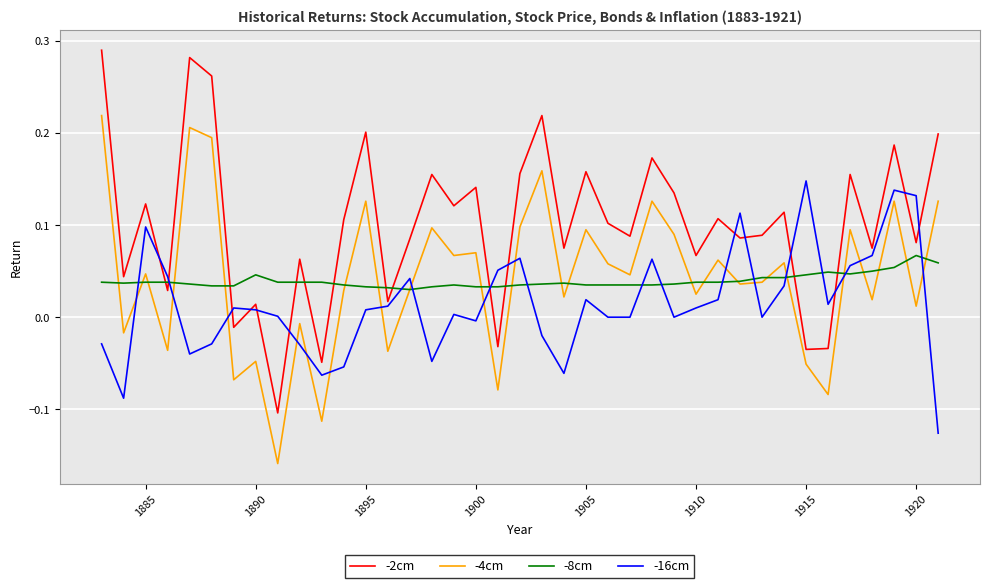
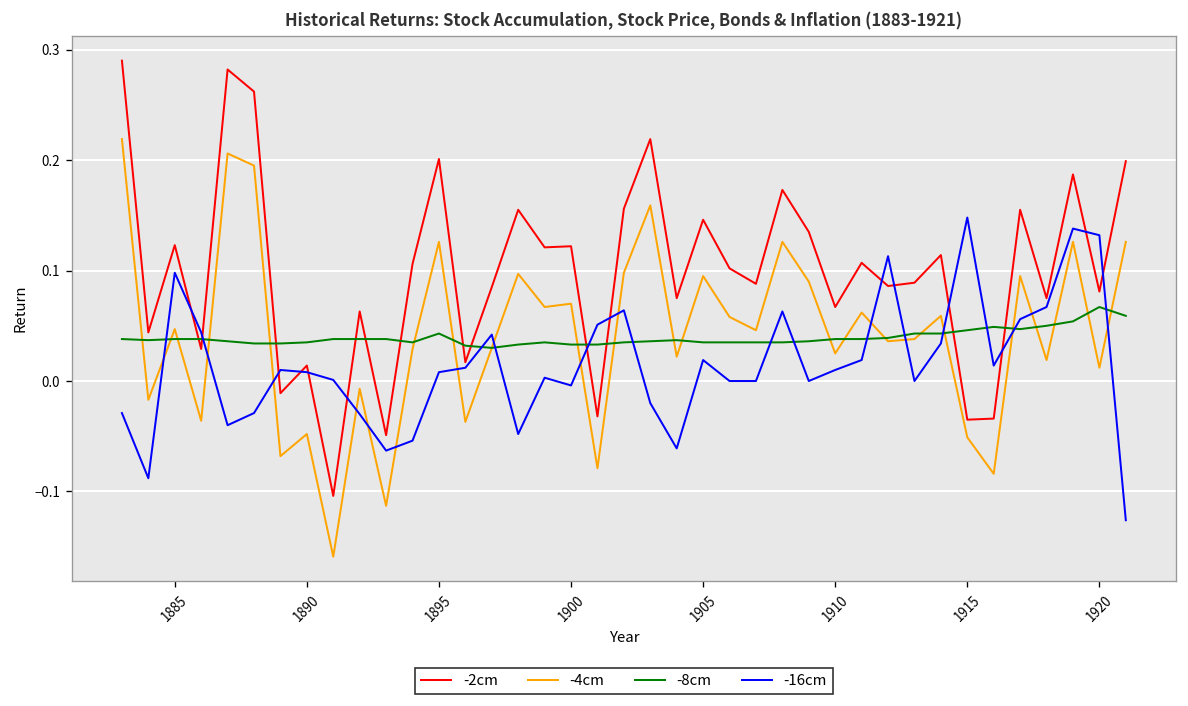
-8cm, 1890: 0.05 -> 0.04
-8cm, 1895: 0.03 -> 0.04
-2cm, 1900: 0.14 -> 0.12
-2cm, 1905: 0.16 -> 0.15
